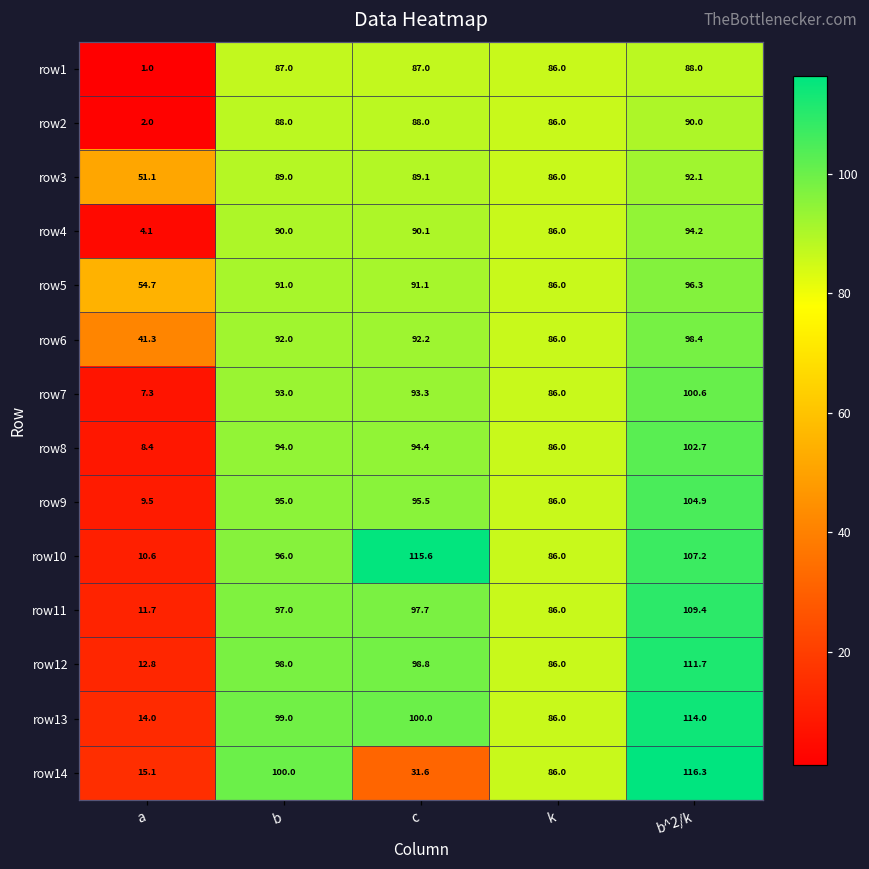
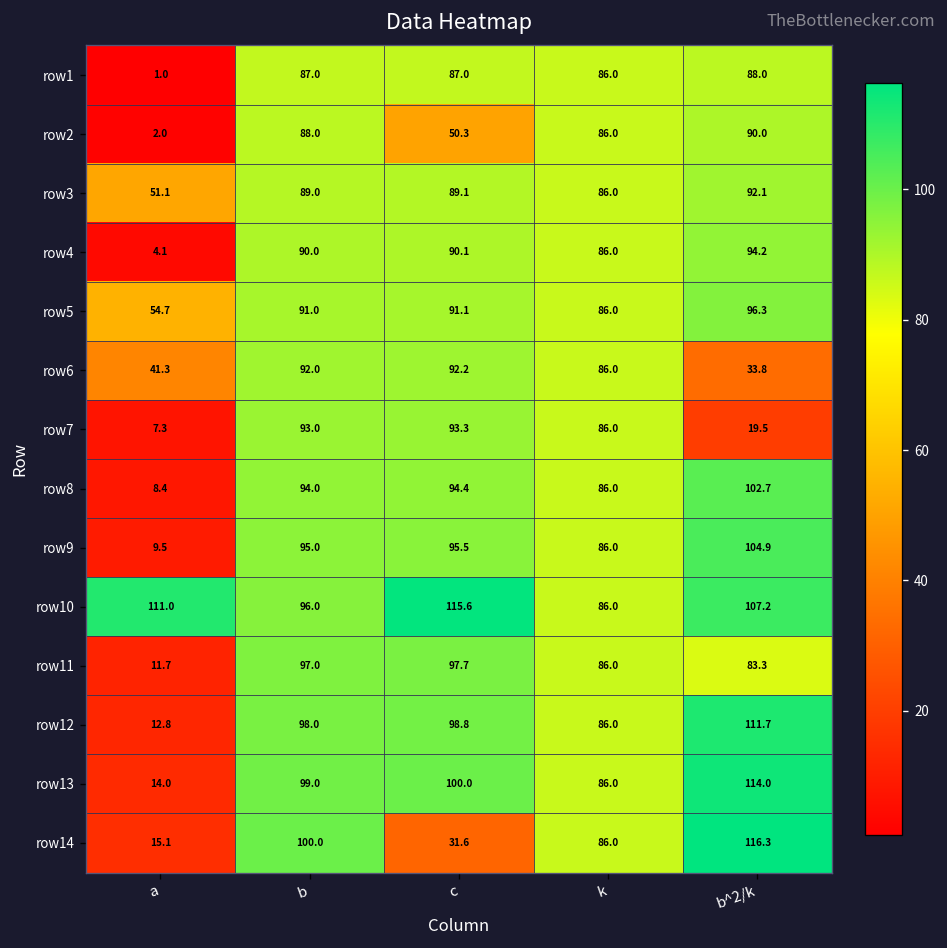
row2, c: 88.0 -> 50.3
row6, b^2/k: 98.4 -> 33.8
row7, b^2/k: 100.6 -> 19.5
row10, a: 10.6 -> 111.0
row11, b^2/k: 109.4 -> 83.3
